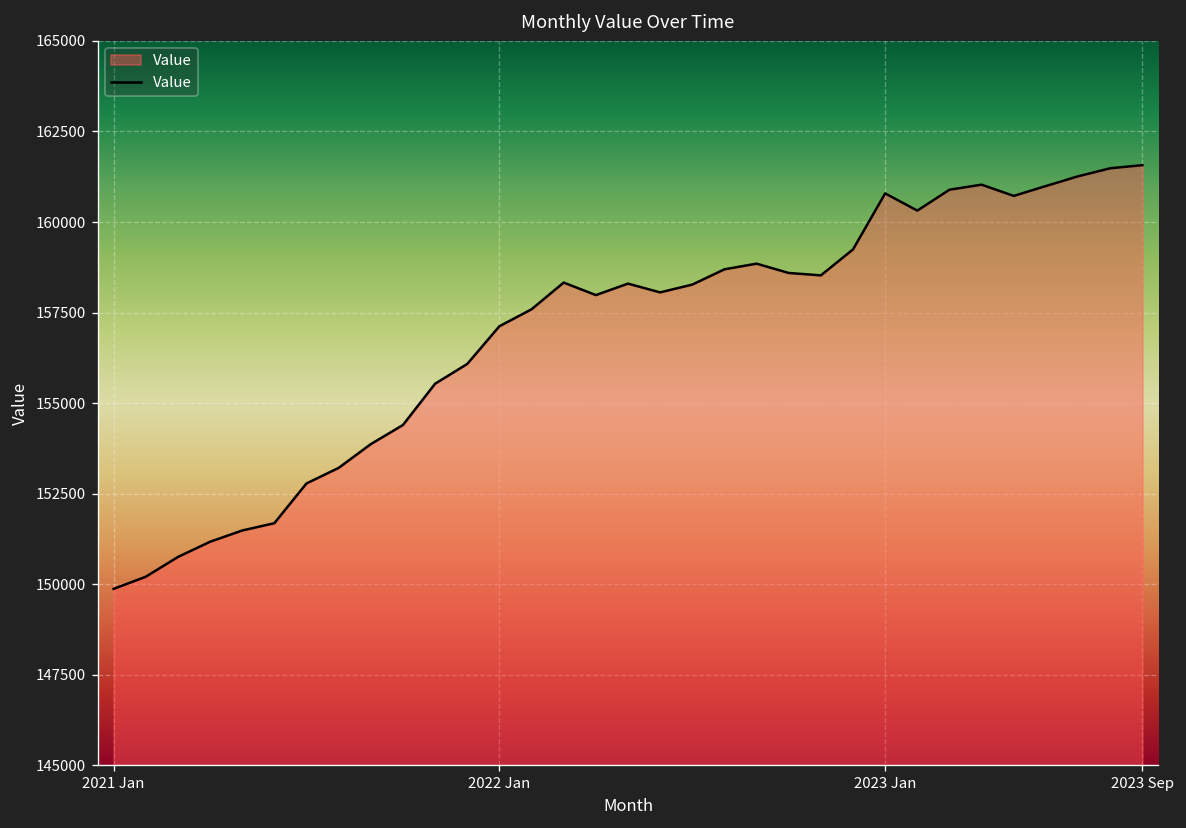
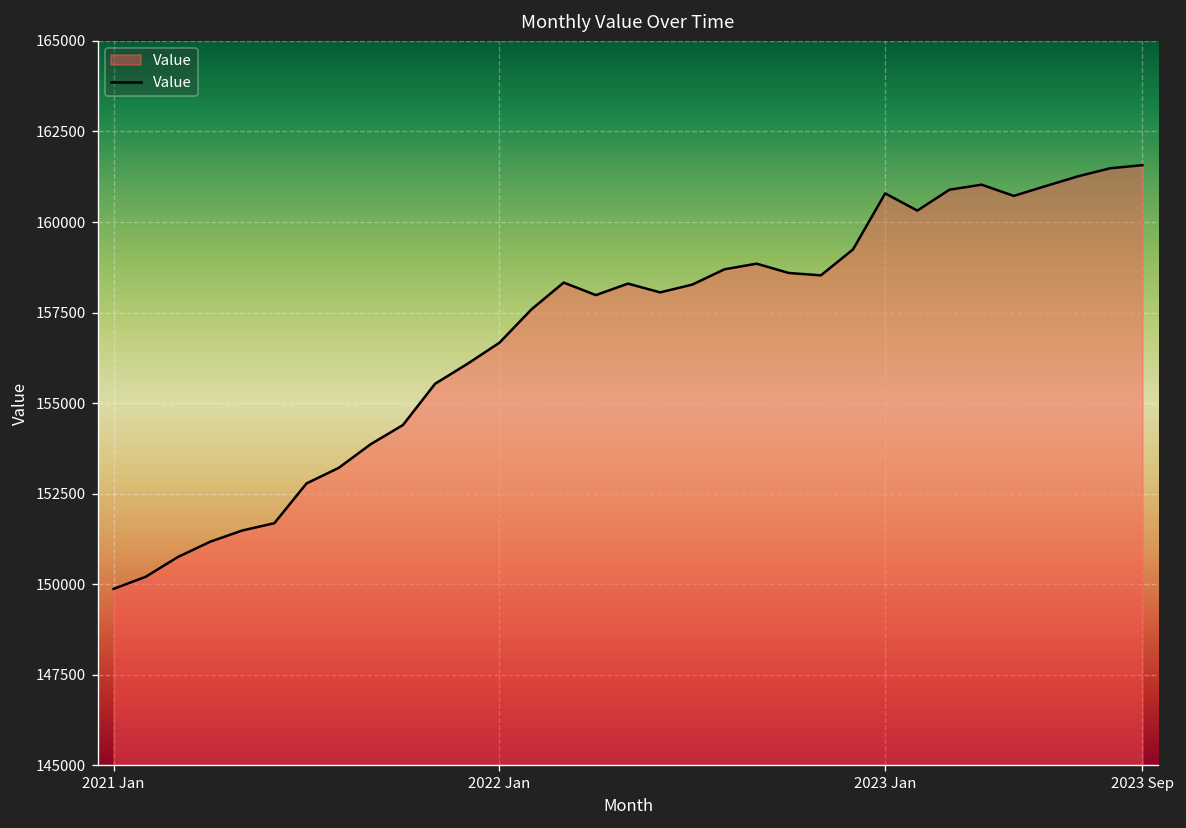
2022 Jan: 157100 -> 156700
